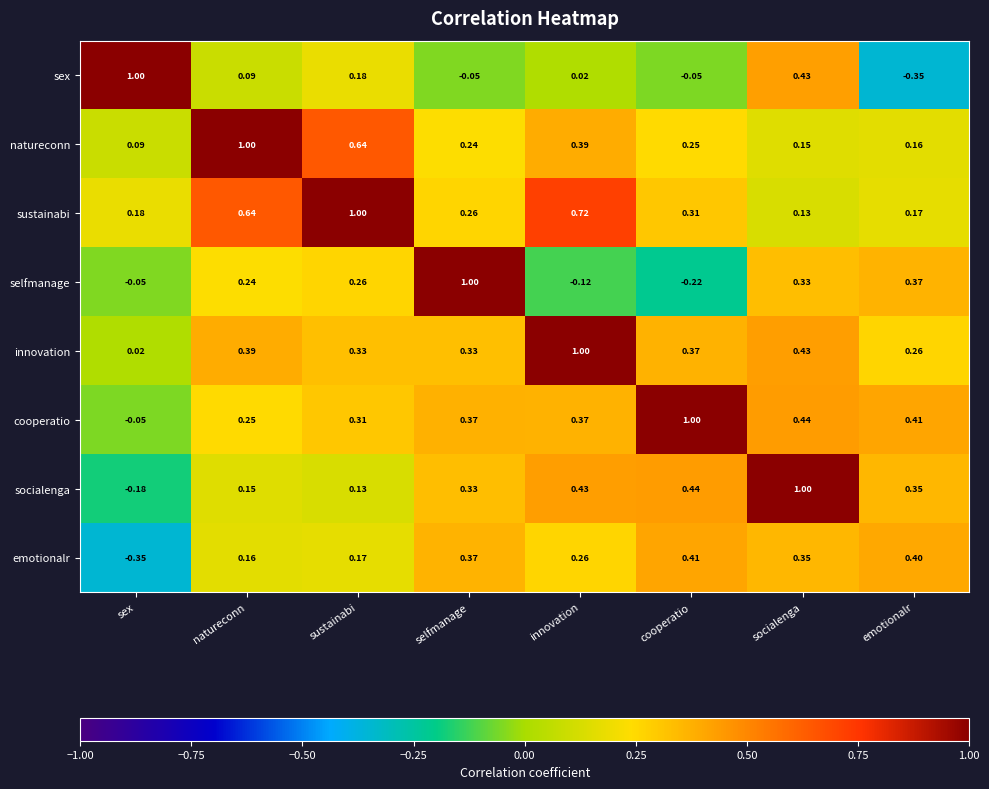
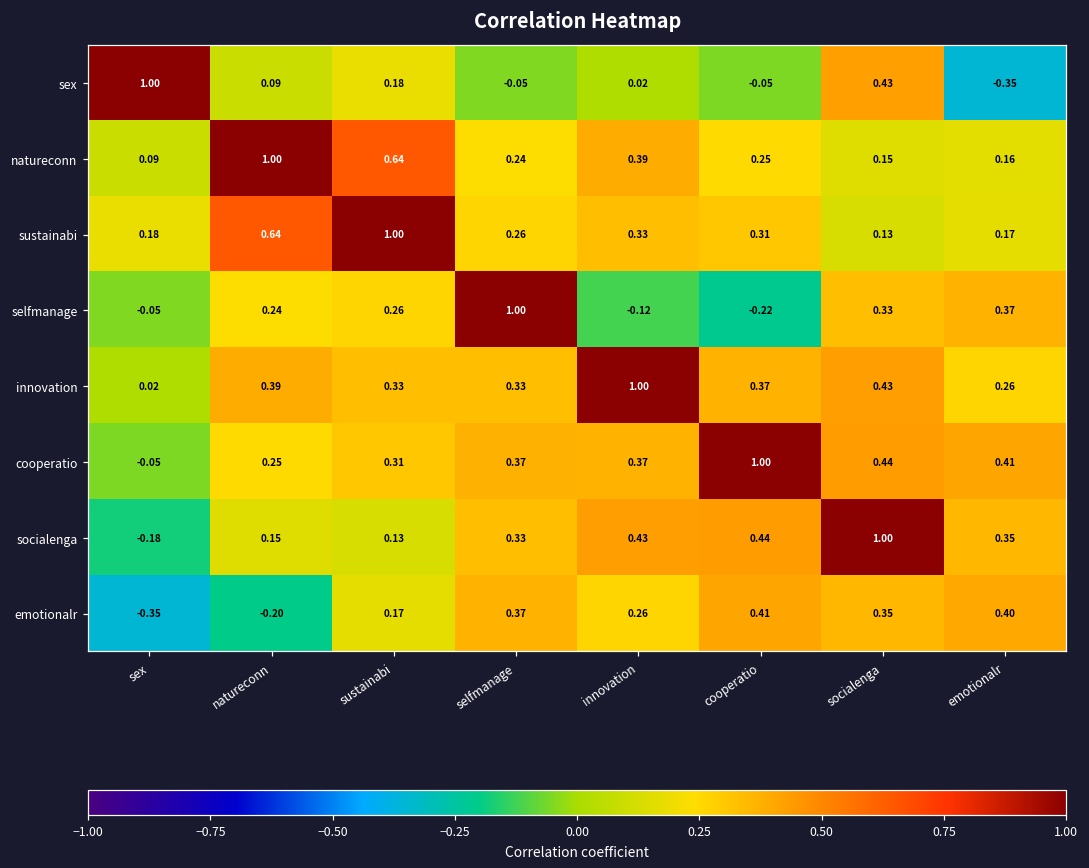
sustainabi, innovation: 0.72 -> 0.33
emotionalr, natureconn: 0.16 -> -0.20
